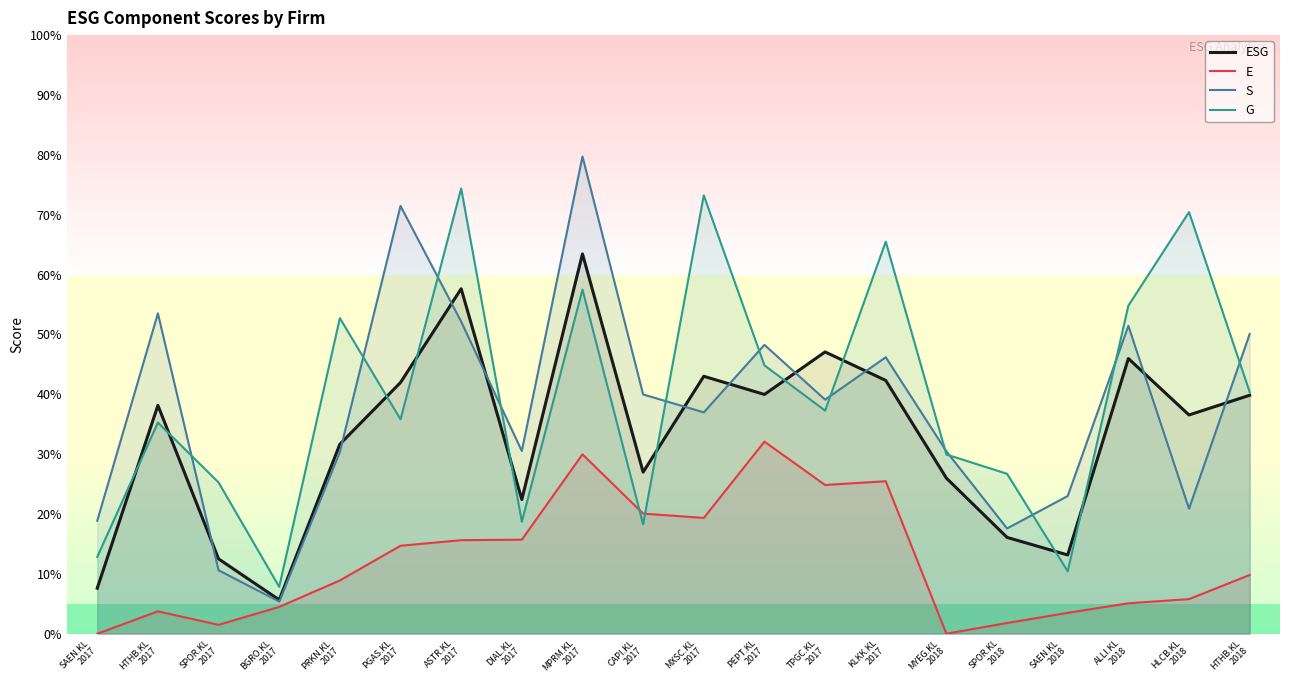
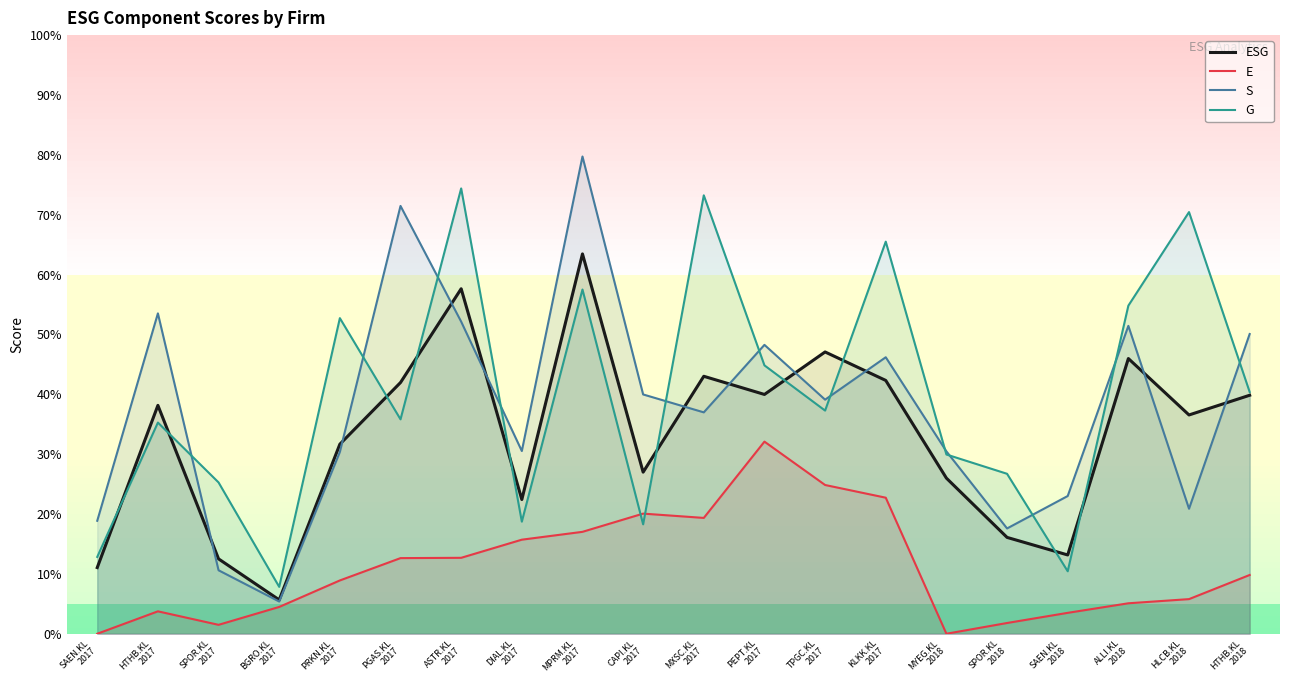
ESG, SAEN.KL 2017: 8% -> 11%
E, PGAS.KL 2017: 15% -> 13%
E, ASTR.KL 2017: 16% -> 13%
E, MPRM.KL 2017: 30% -> 17%
E, KLKK.KL 2017: 25% -> 23%
